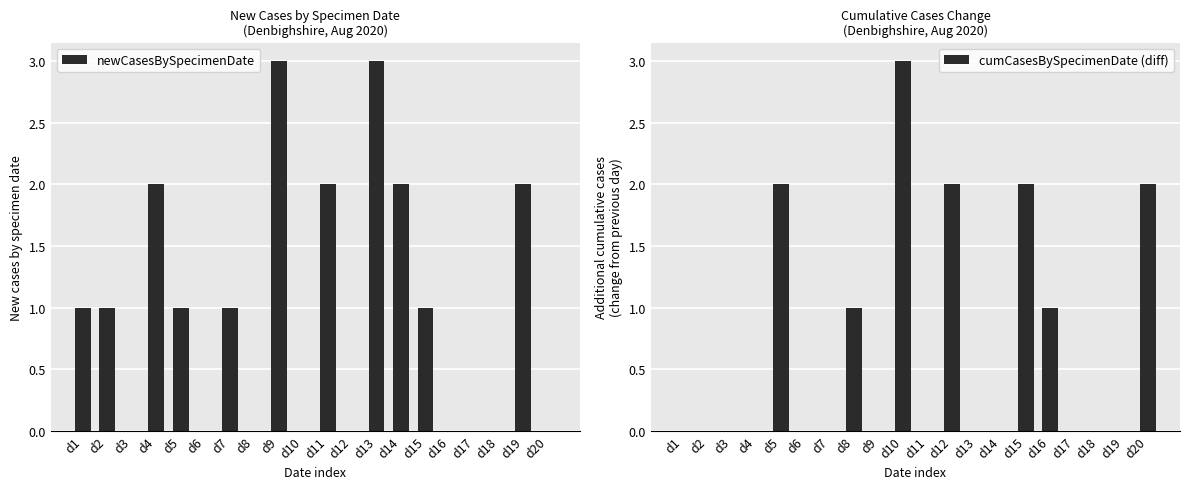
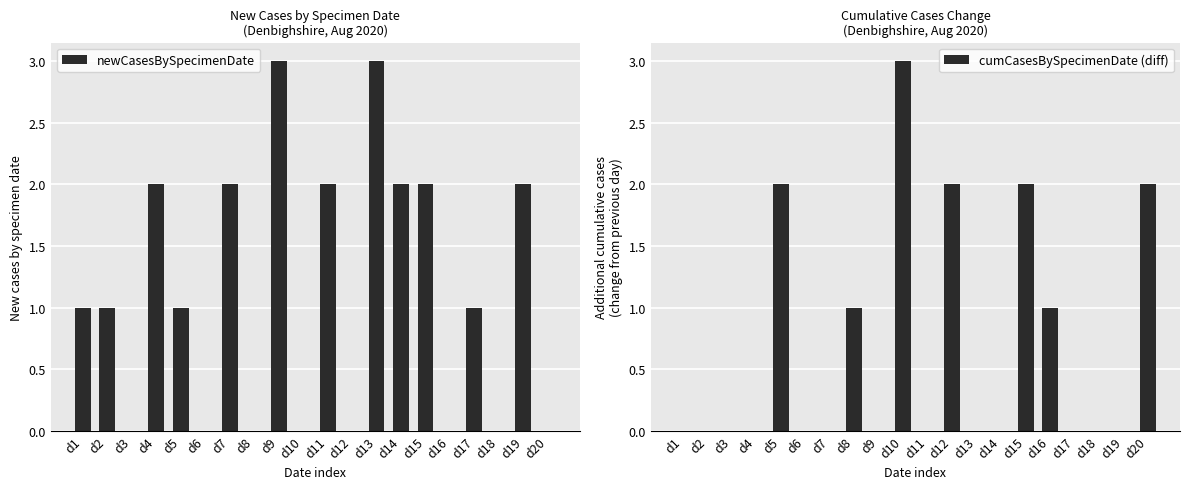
New Cases by Specimen Date (Denbighshire, Aug 2020), d7: 1 -> 2
New Cases by Specimen Date (Denbighshire, Aug 2020), d15: 1 -> 2
New Cases by Specimen Date (Denbighshire, Aug 2020), d17: 0 -> 1
